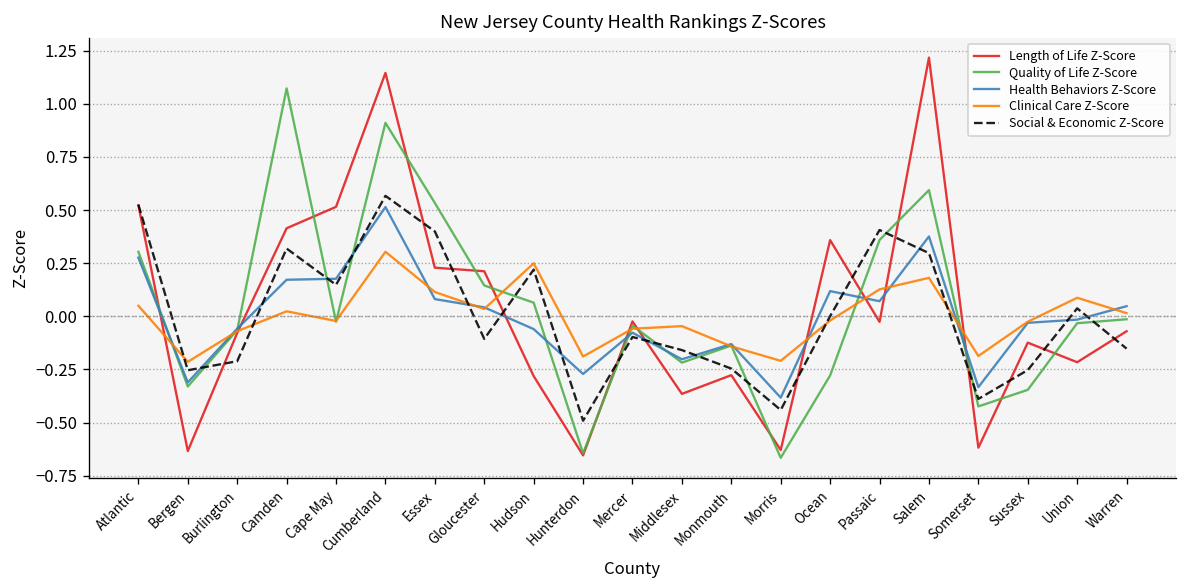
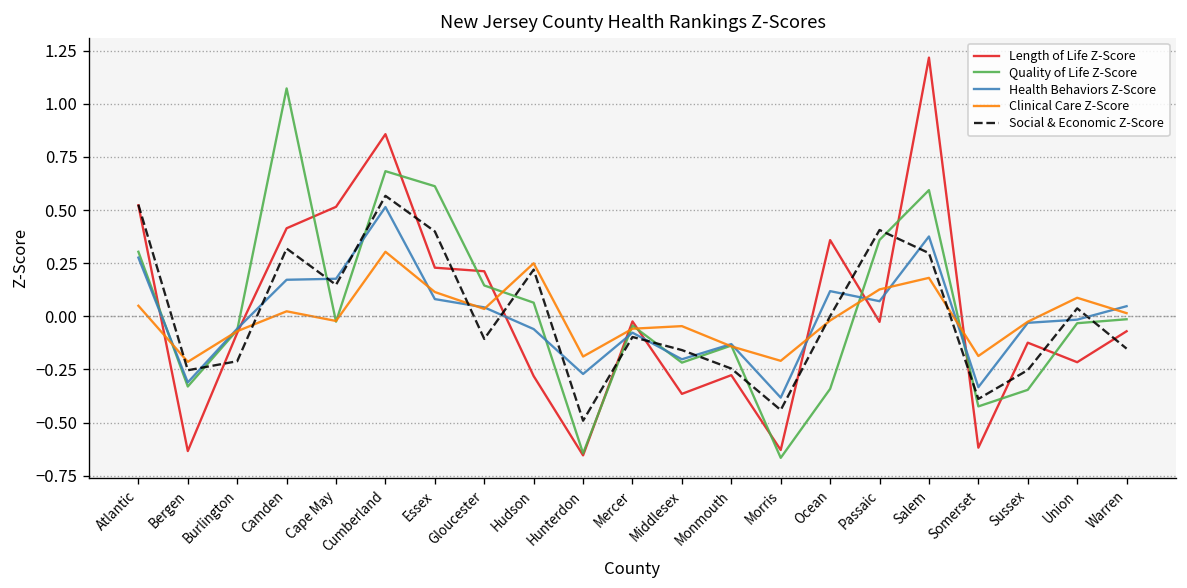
Length of Life Z-Score, Cumberland: 1.15 -> 0.86
Quality of Life Z-Score, Cumberland: 0.91 -> 0.68
Quality of Life Z-Score, Essex: 0.53 -> 0.61
Quality of Life Z-Score, Ocean: -0.28 -> -0.34
